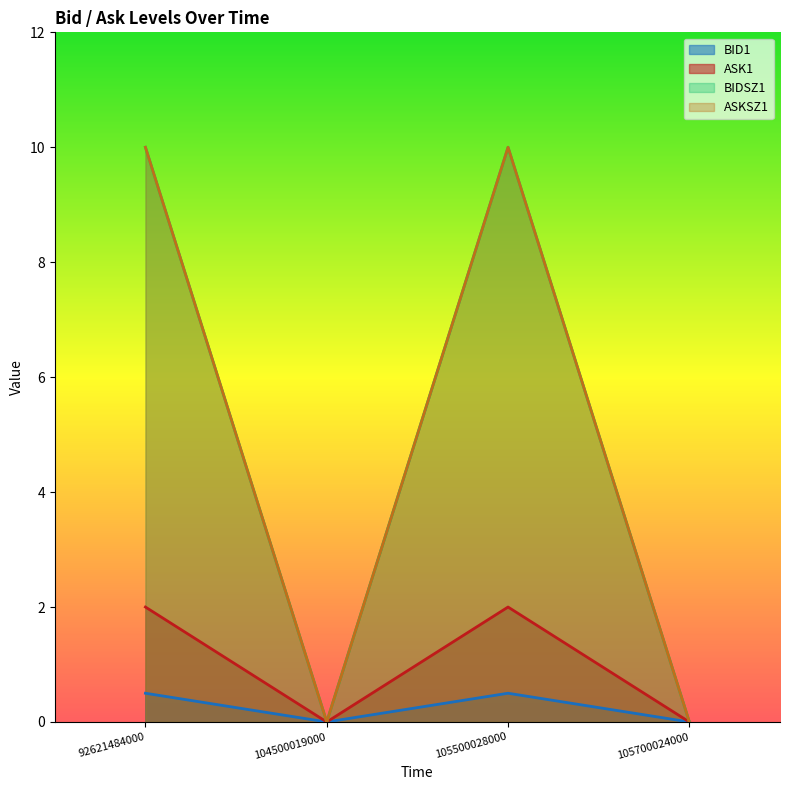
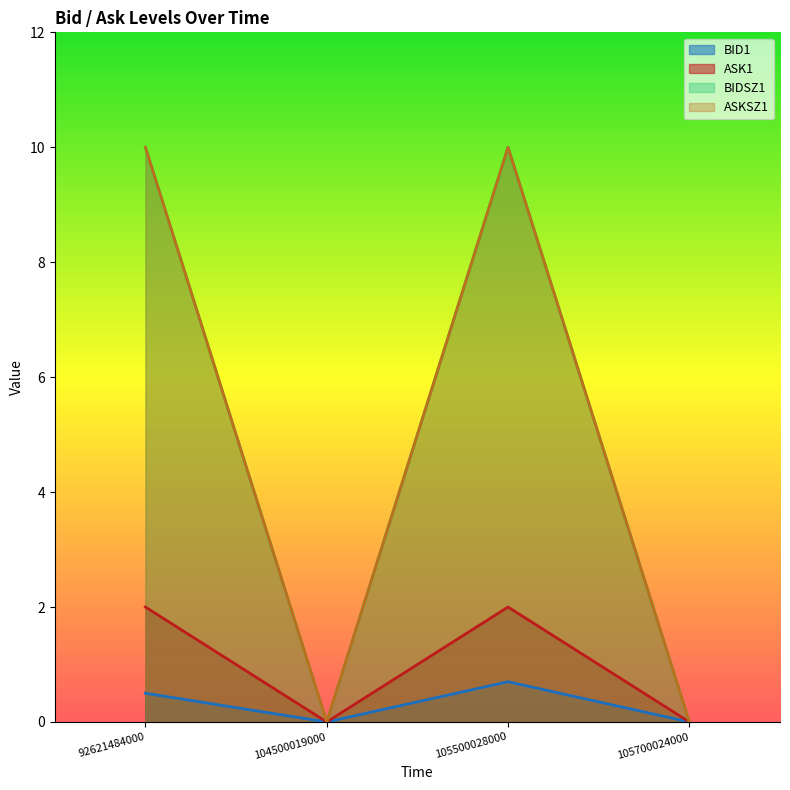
BID1, 105500028000: 0.5 -> 0.7
